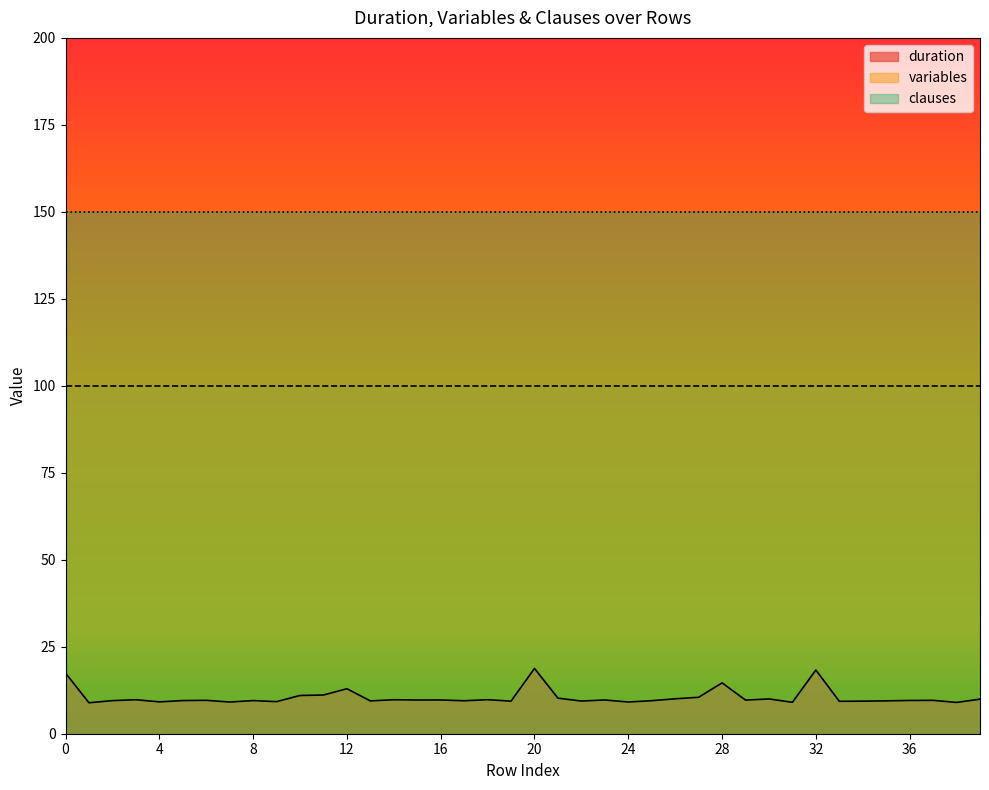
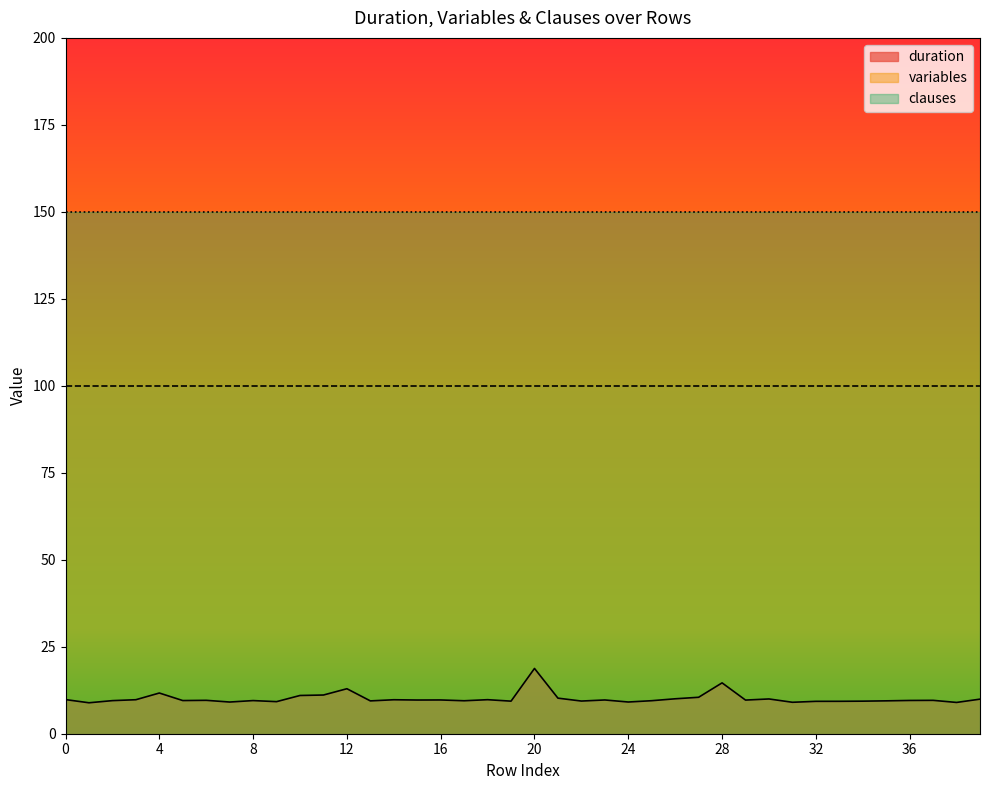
duration, 0: 17 -> 10
duration, 4: 9 -> 12
duration, 32: 18 -> 9
